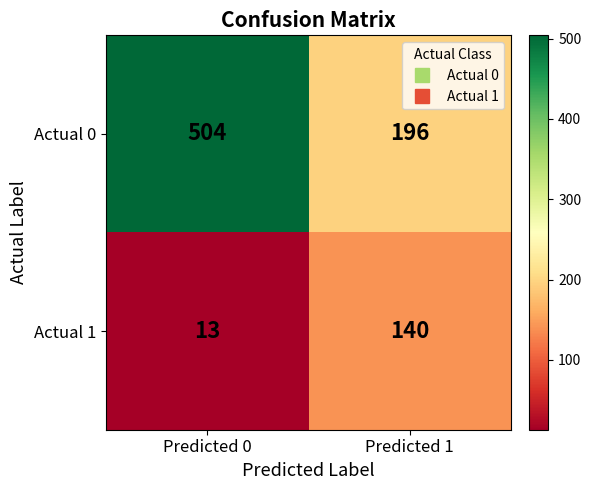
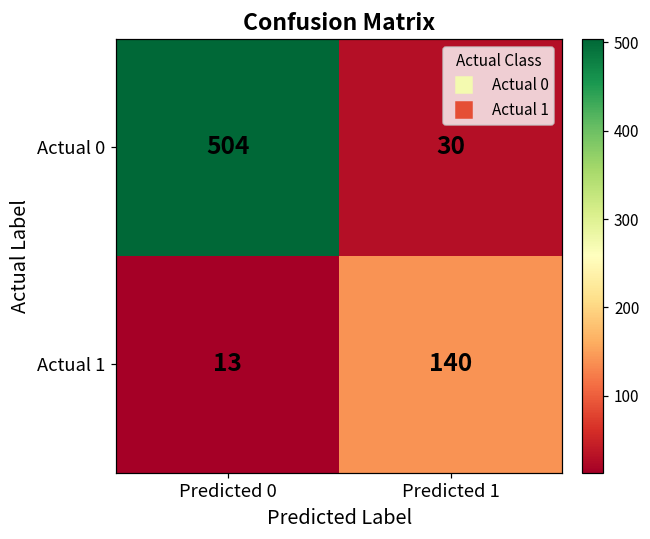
Actual 0, Predicted 1: 196 -> 30
